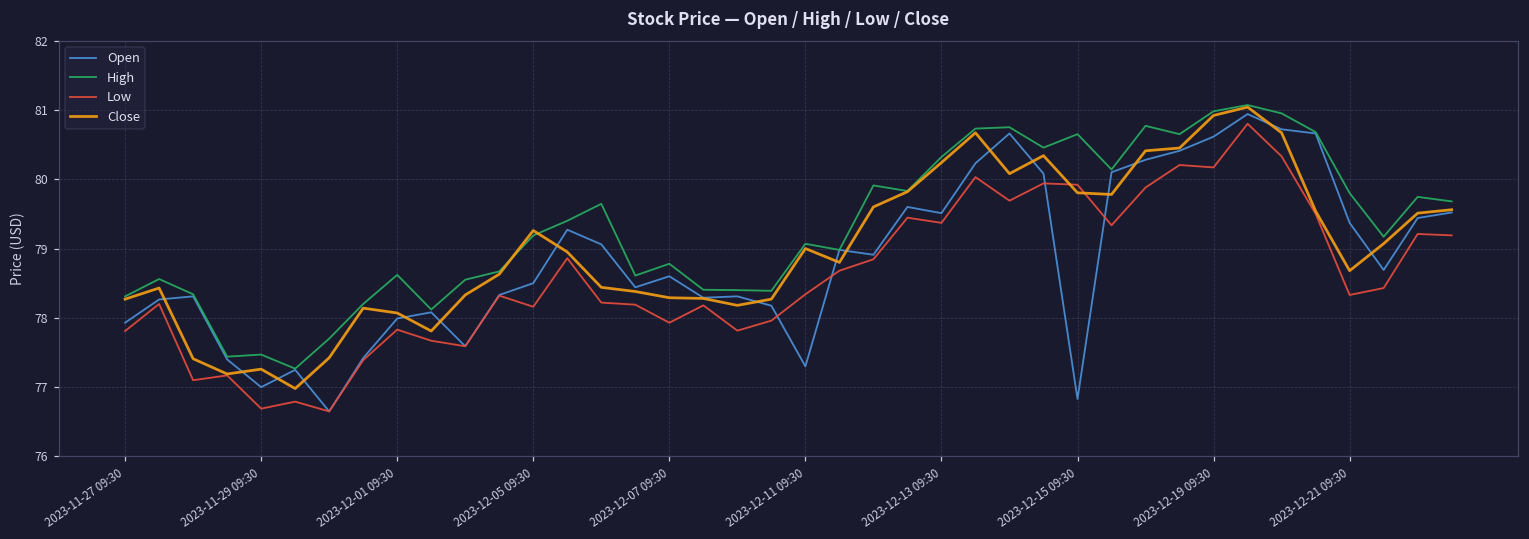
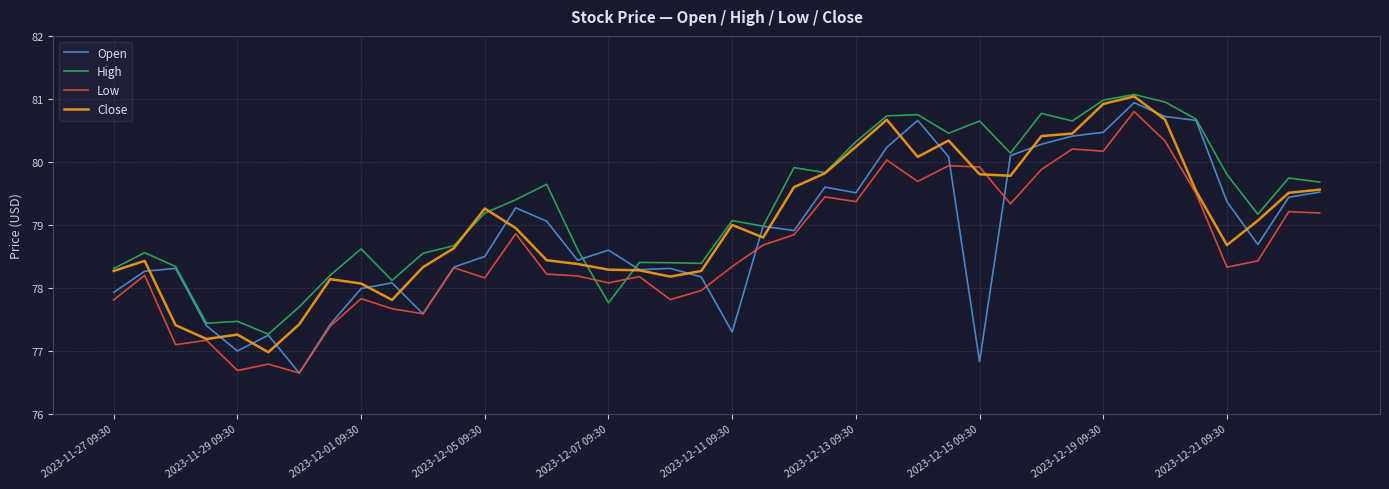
High, 2023-12-07 09:30: 78.8 -> 77.8
Low, 2023-12-07 09:30: 77.9 -> 78.1
Open, 2023-12-19 09:30: 80.6 -> 80.5
